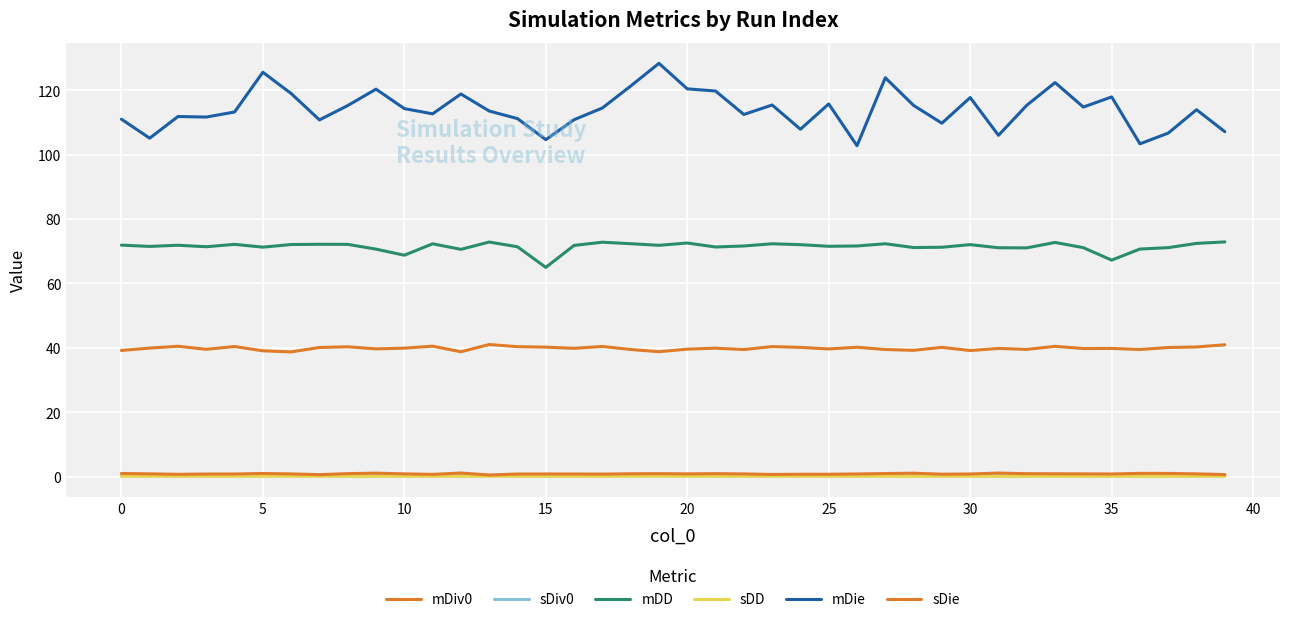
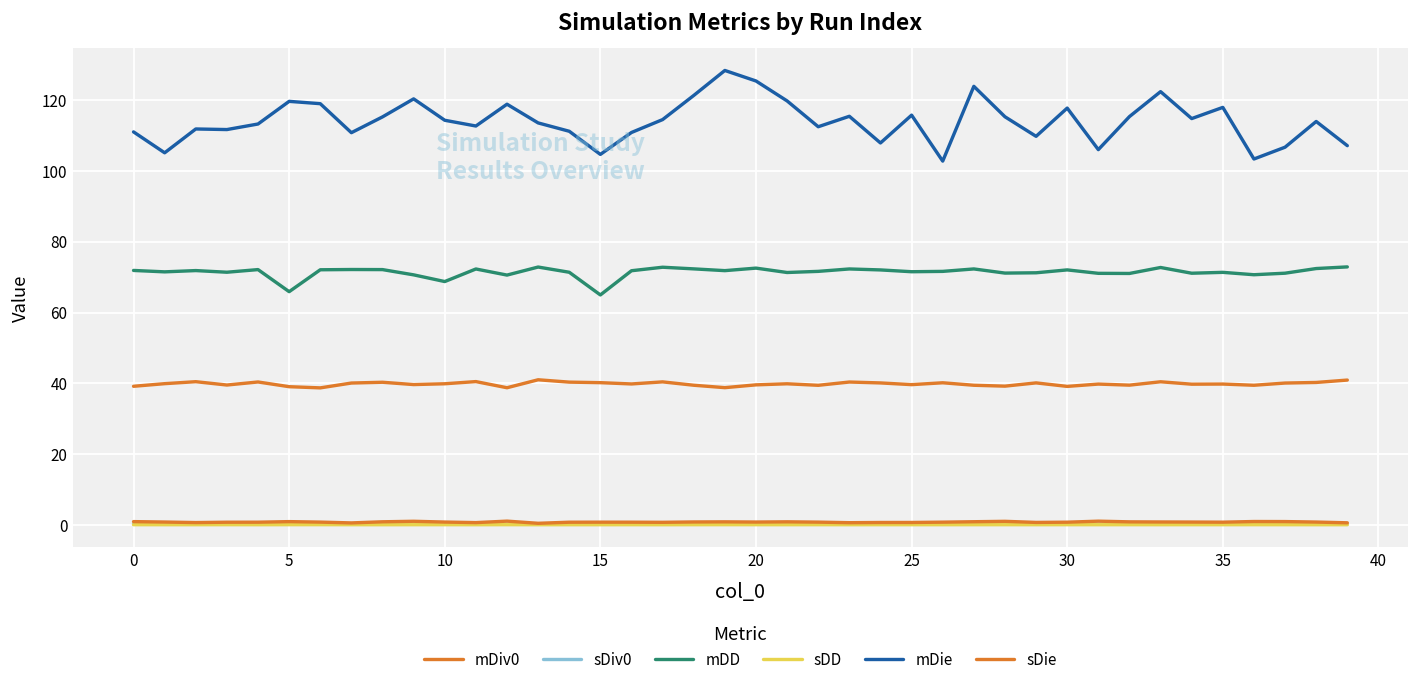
mDD, 5: 71 -> 66
mDie, 5: 126 -> 120
mDie, 20: 120 -> 125
mDD, 35: 67 -> 71
